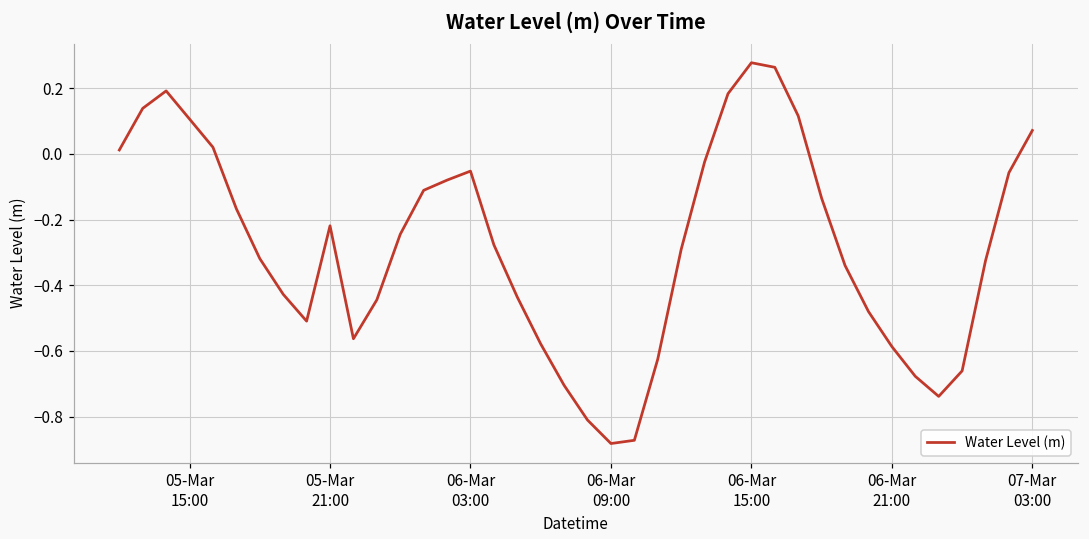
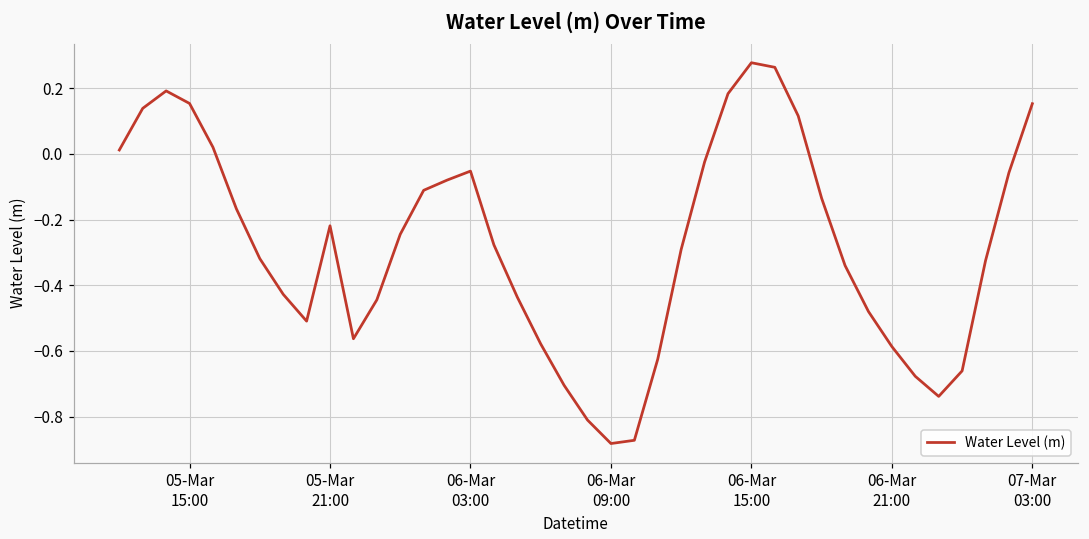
05-Mar 15:00: 0.11 -> 0.15
07-Mar 03:00: 0.07 -> 0.15
